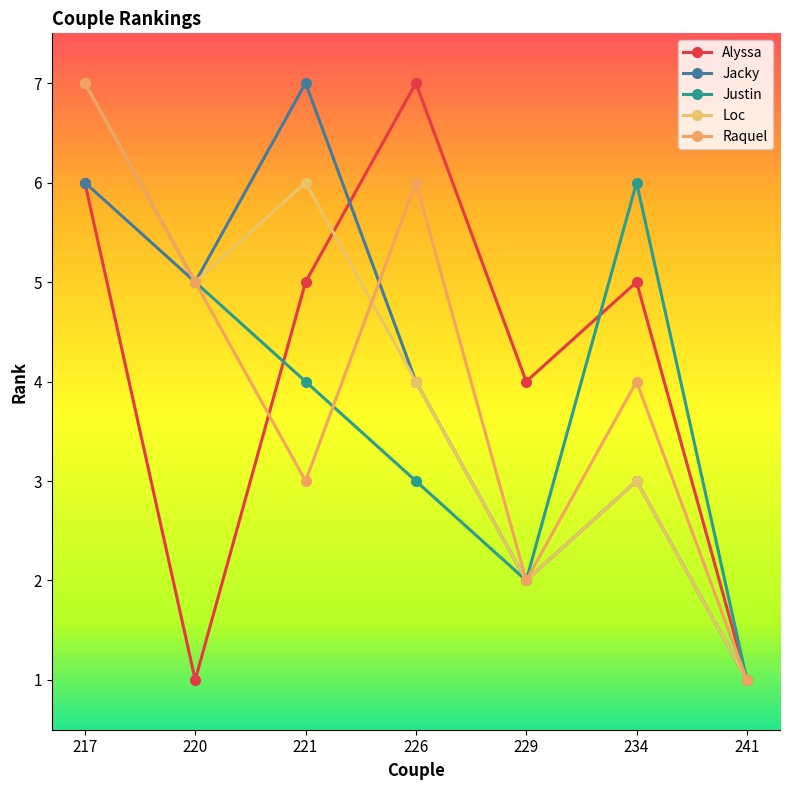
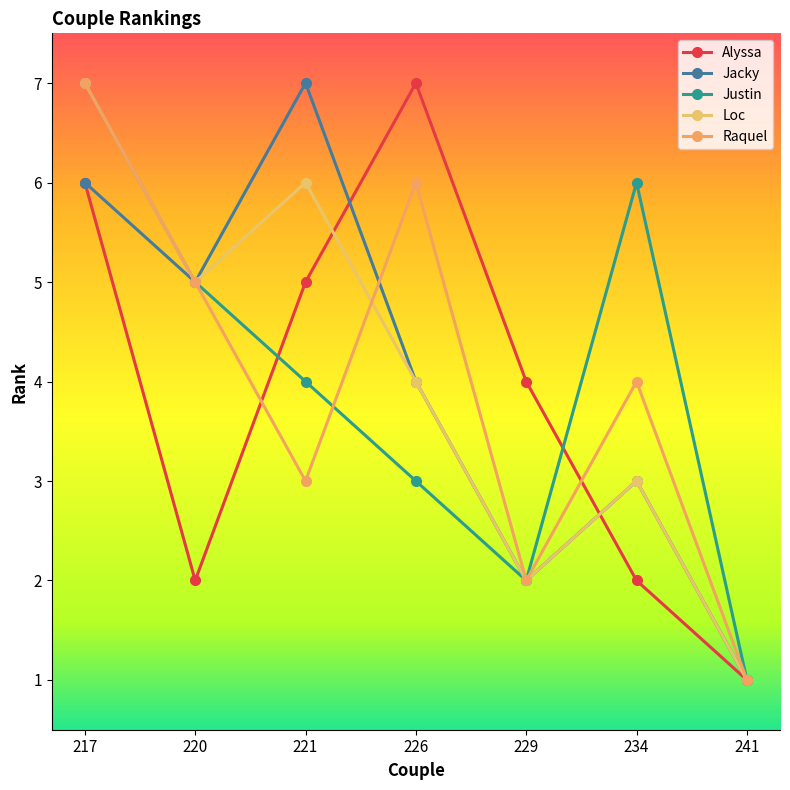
Alyssa, 220: 1 -> 2
Alyssa, 234: 5 -> 2
